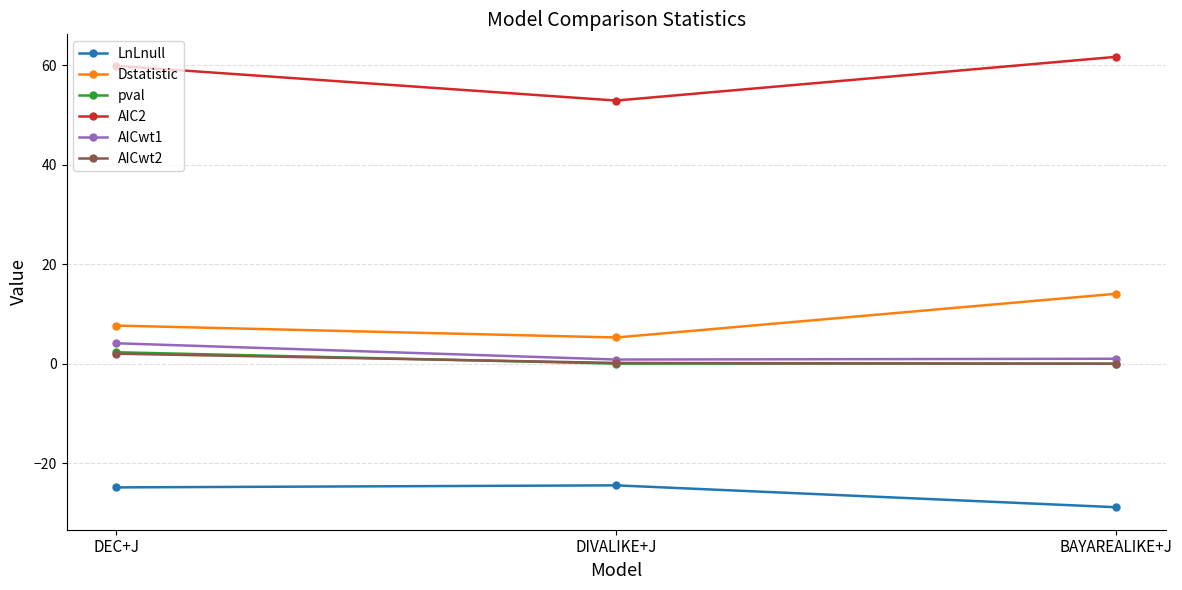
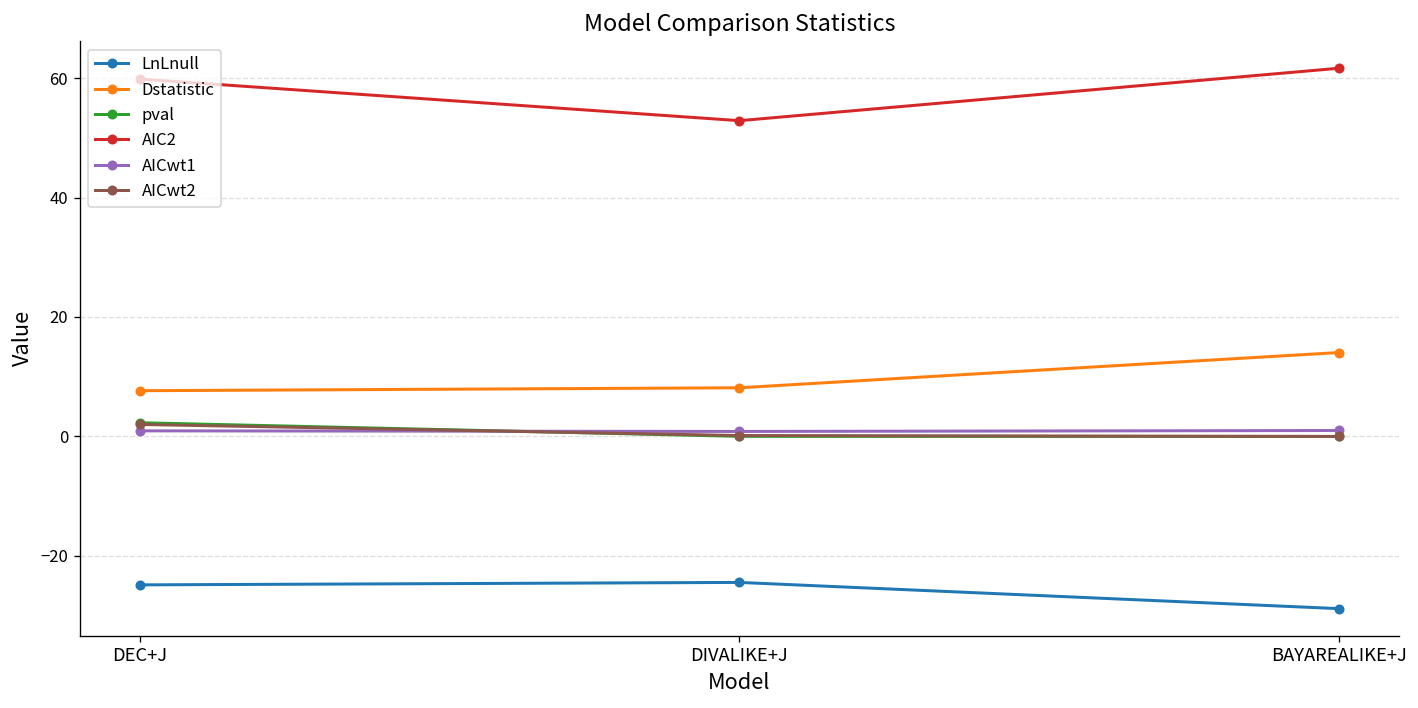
AICwt1, DEC+J: 4 -> 1
Dstatistic, DIVALIKE+J: 5 -> 8
